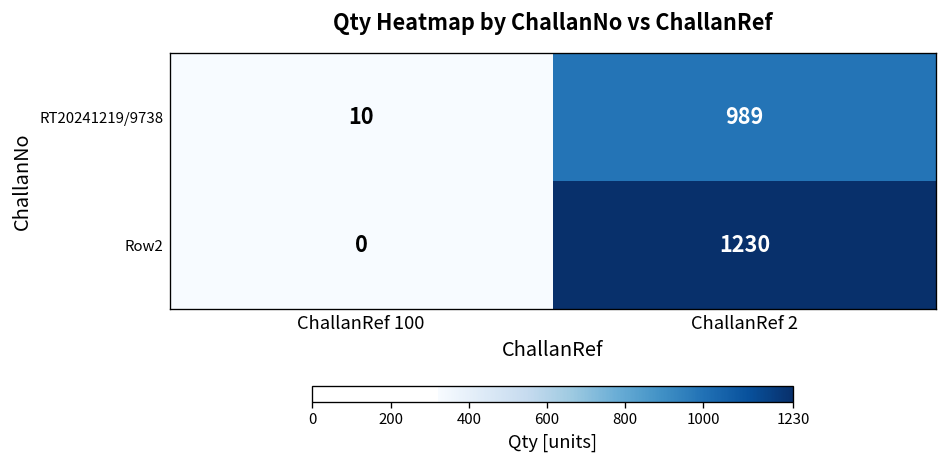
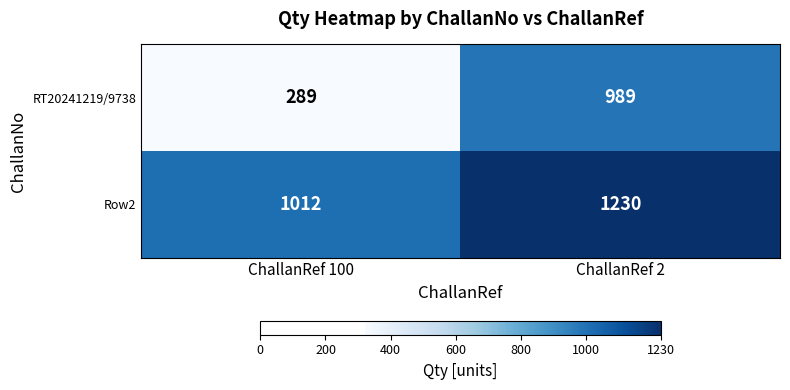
RT20241219/9738, ChallanRef 100: 10 -> 289
Row2, ChallanRef 100: 0 -> 1012
